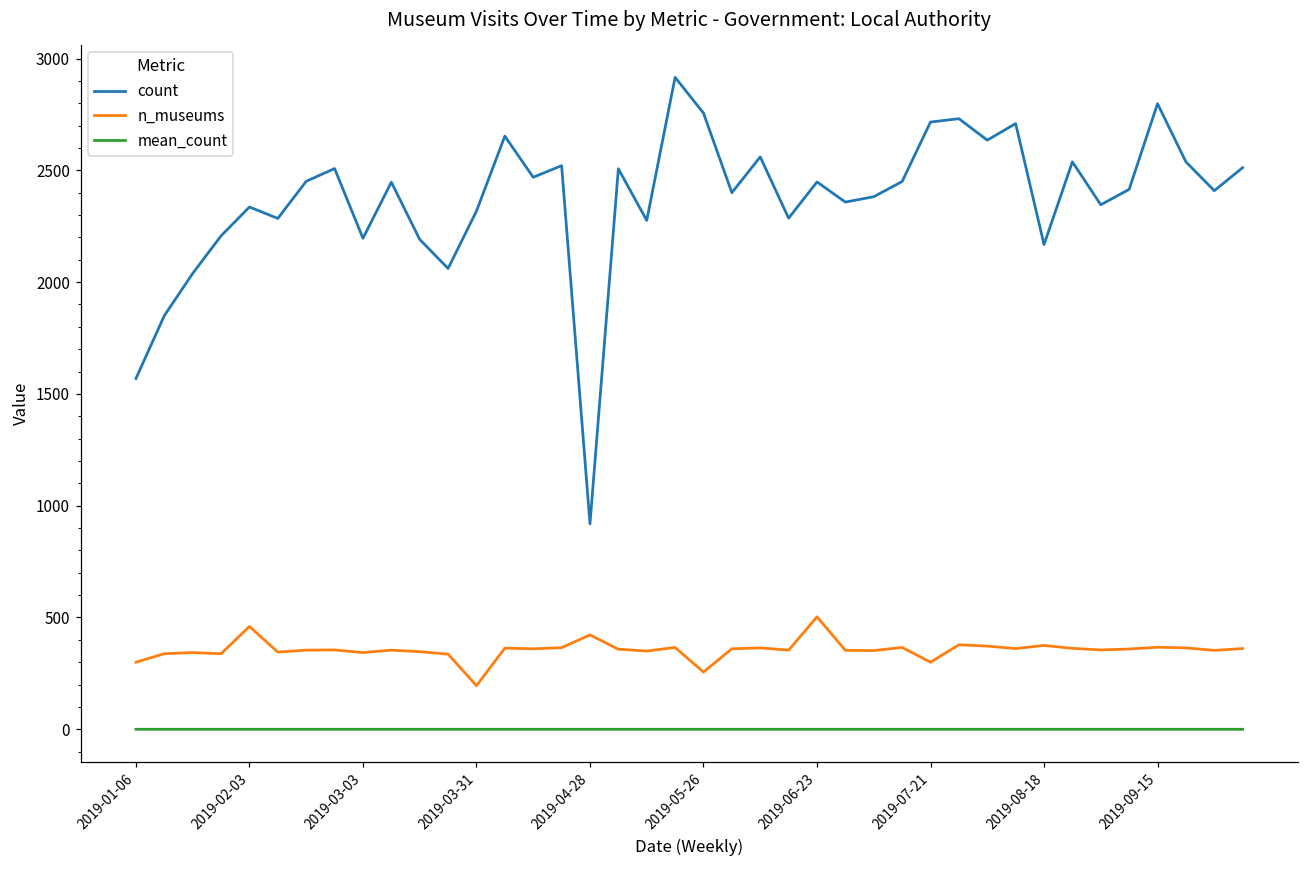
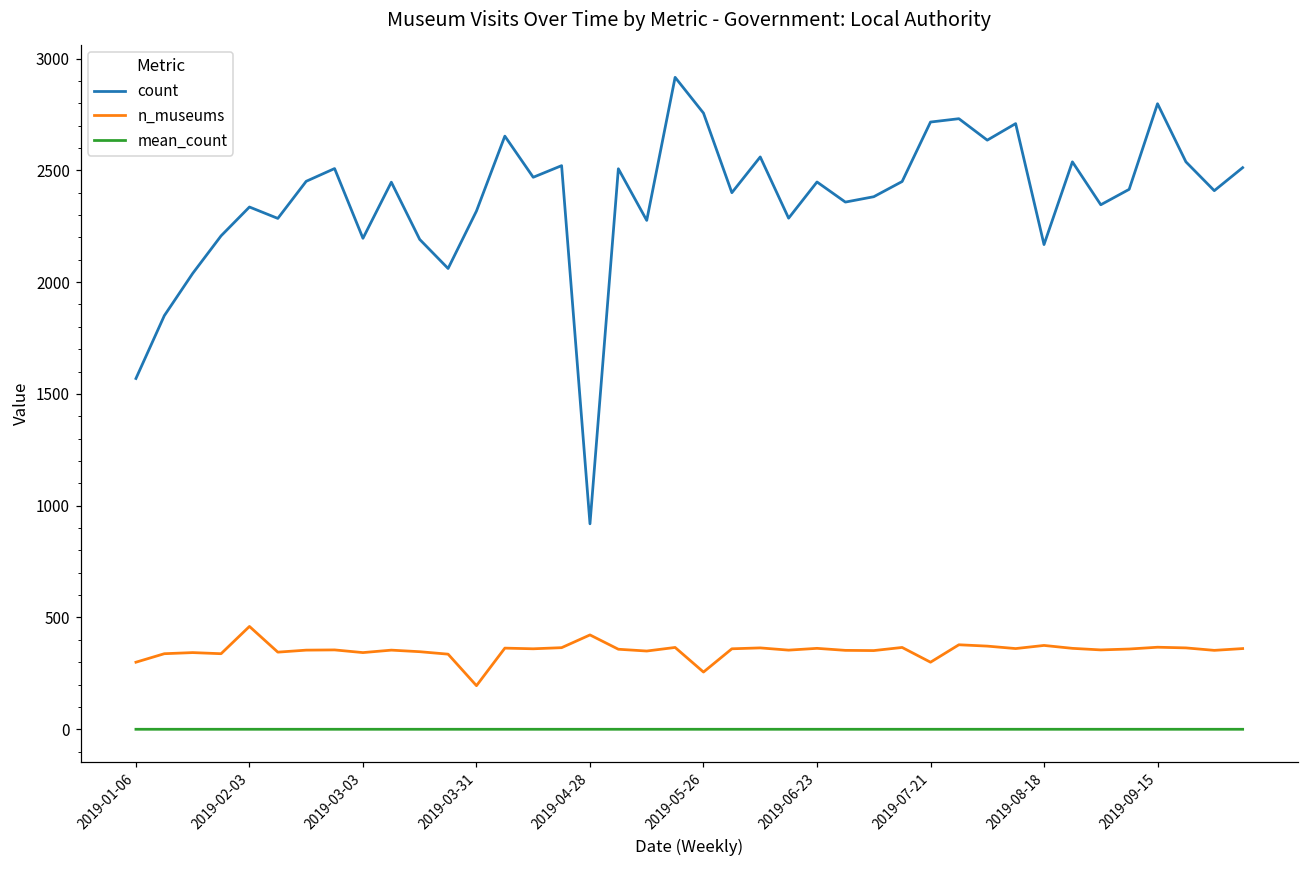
n_museums, 2019-06-23: 500 -> 360
